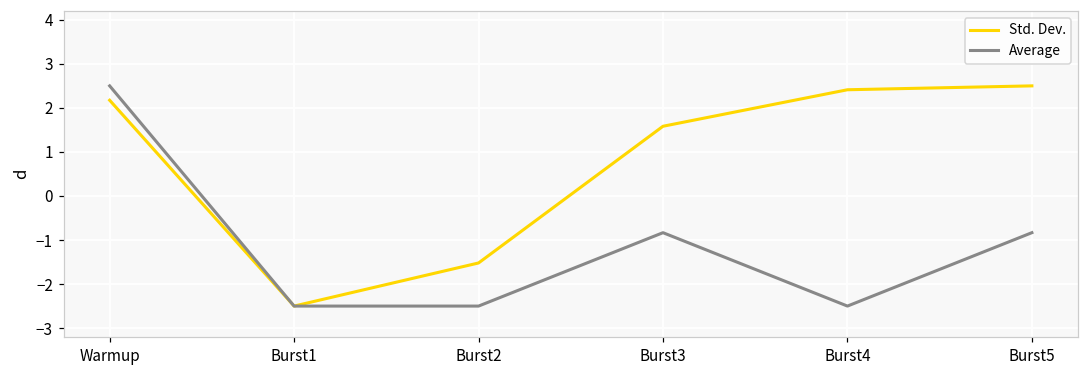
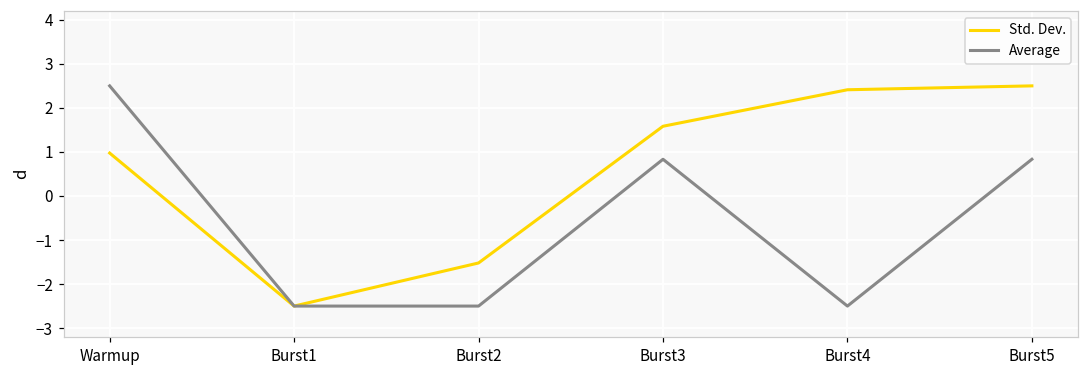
Std. Dev., Warmup: 2.2 -> 1.0
Average, Burst3: -0.8 -> 0.8
Average, Burst5: -0.8 -> 0.8
